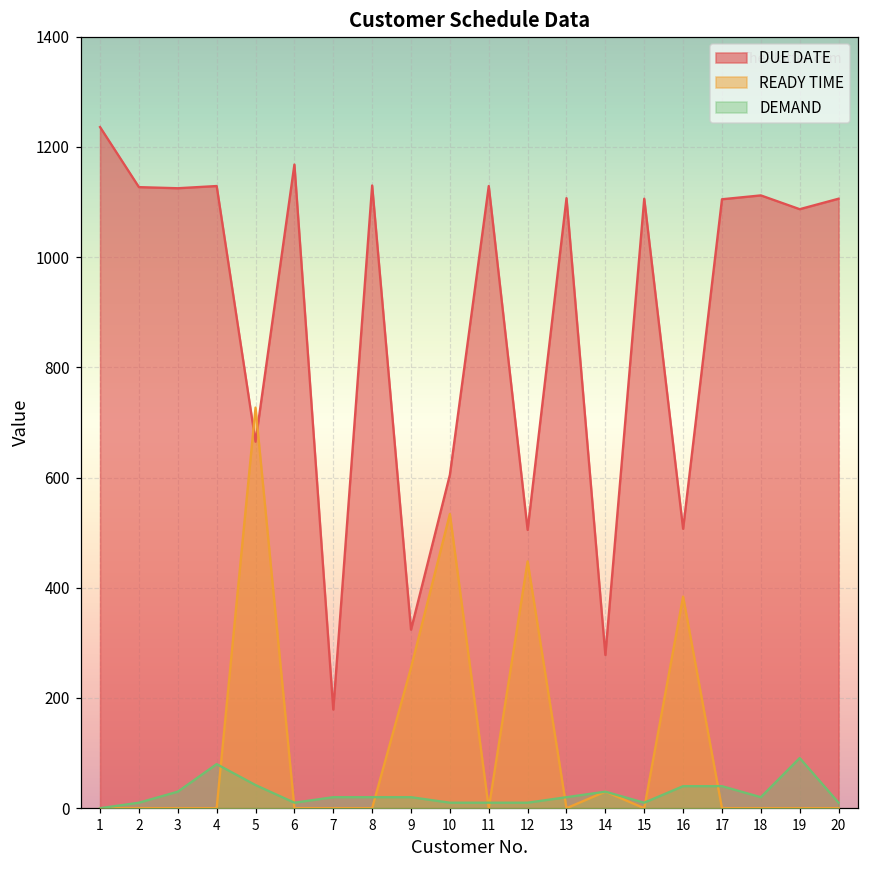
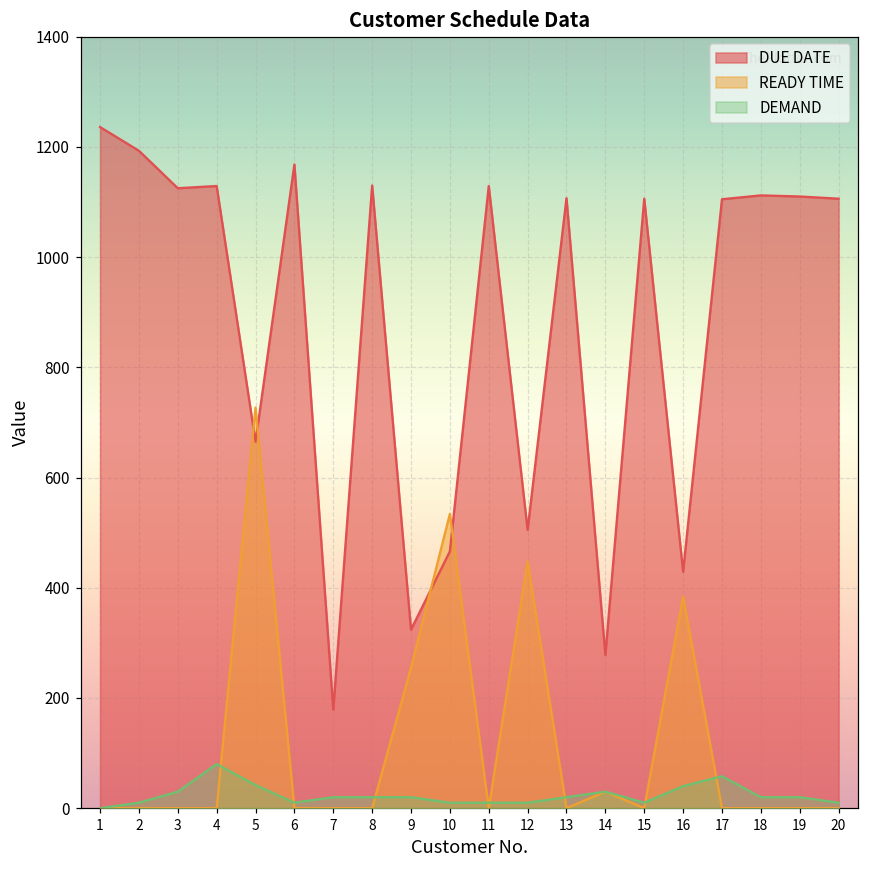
DUE DATE, 2: 1130 -> 1190
DUE DATE, 10: 610 -> 470
DUE DATE, 16: 510 -> 430
DEMAND, 17: 40 -> 60
DUE DATE, 19: 1090 -> 1110
DEMAND, 19: 90 -> 20
